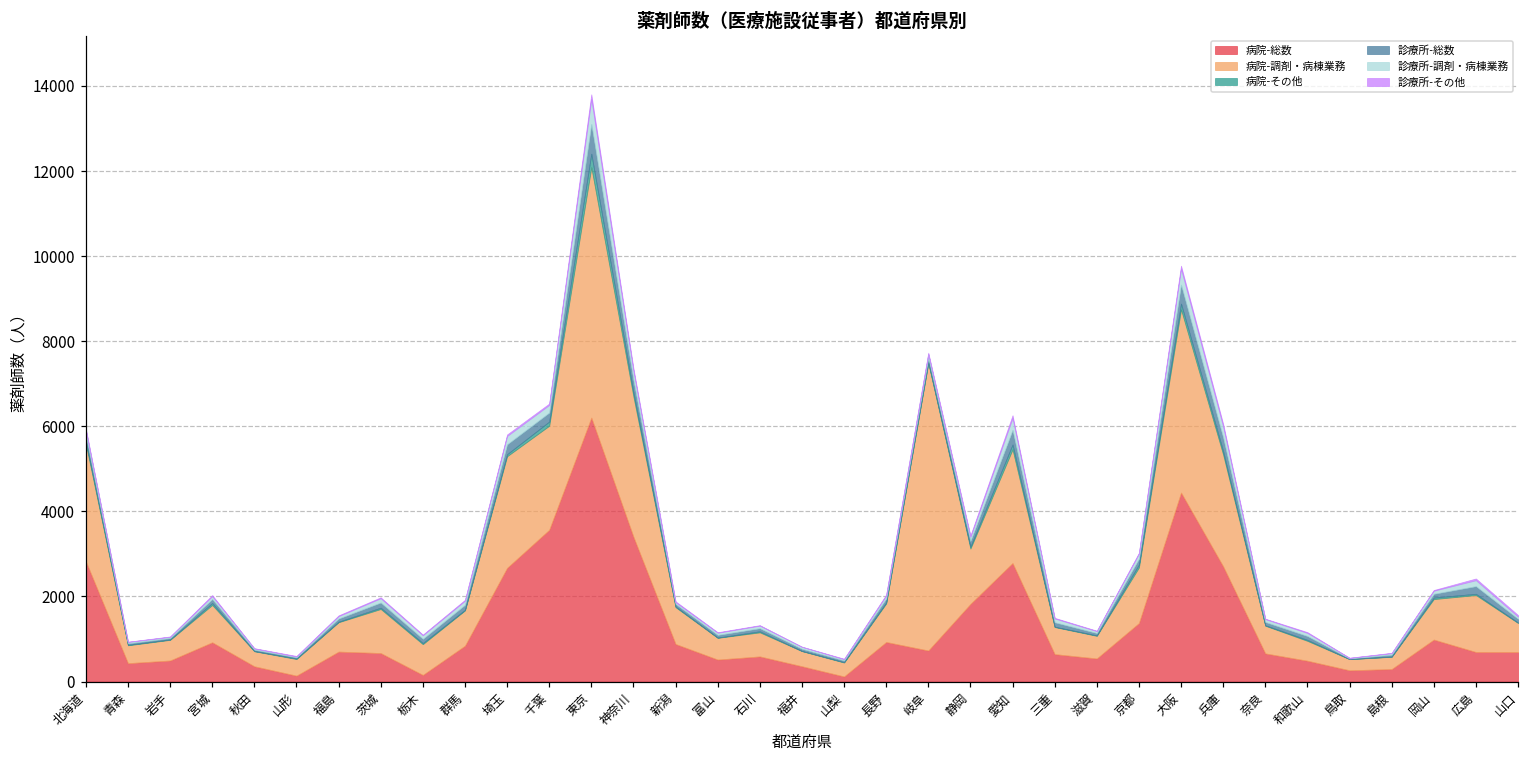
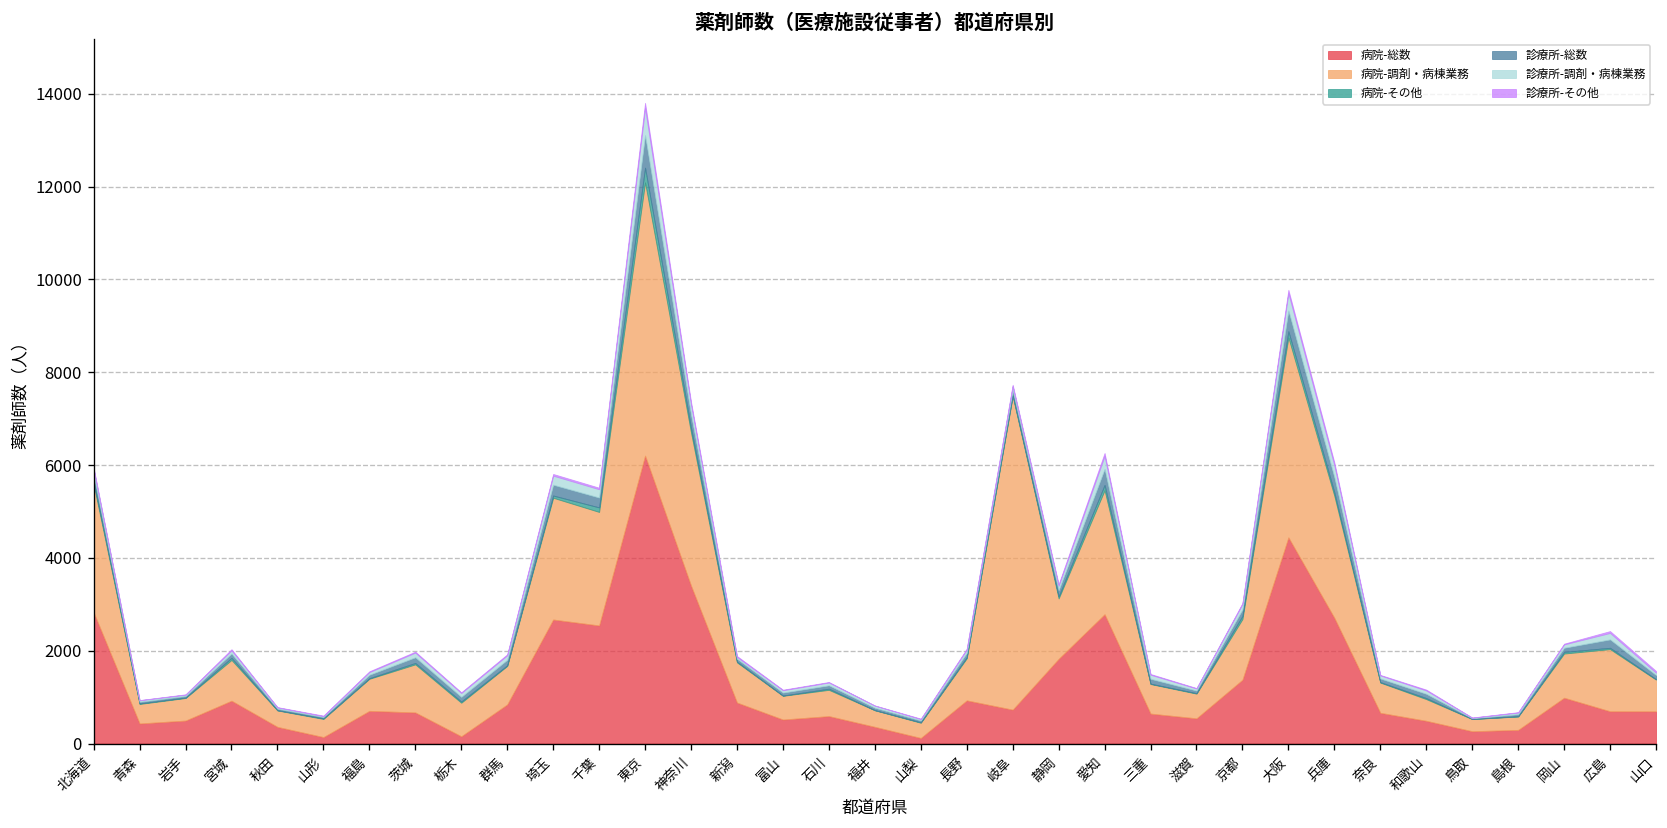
病院-総数, 千葉: 3600 -> 2500
